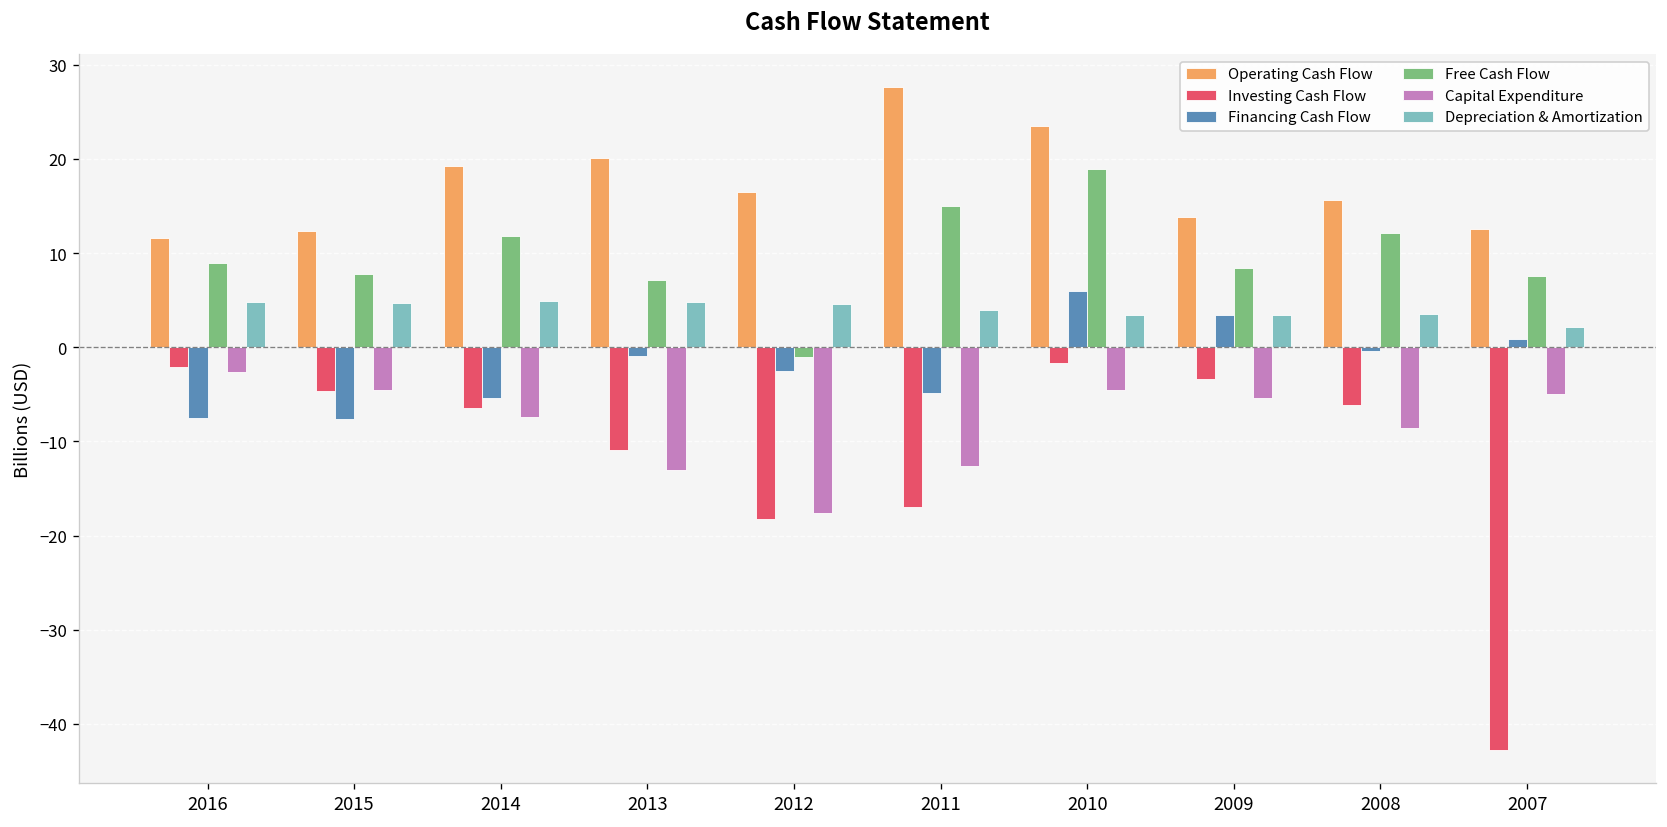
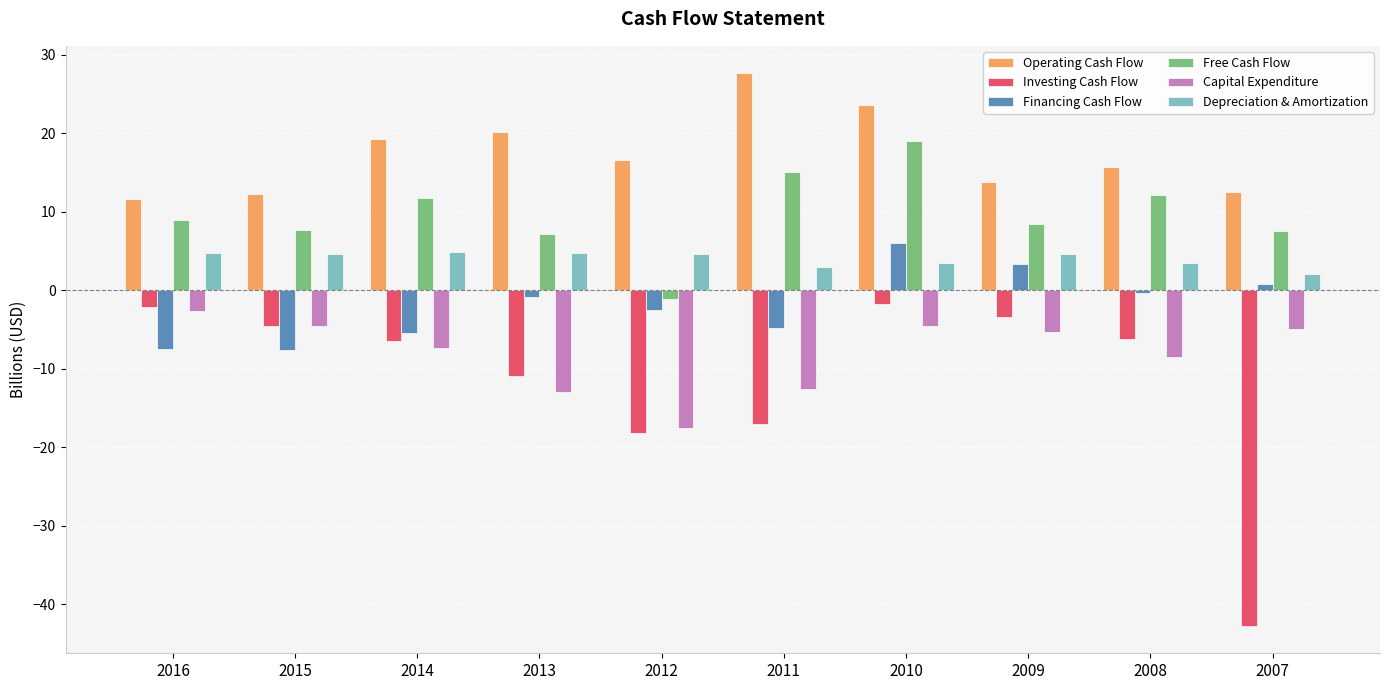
Depreciation & Amortization, 2011: 4 -> 3
Depreciation & Amortization, 2009: 3 -> 5
